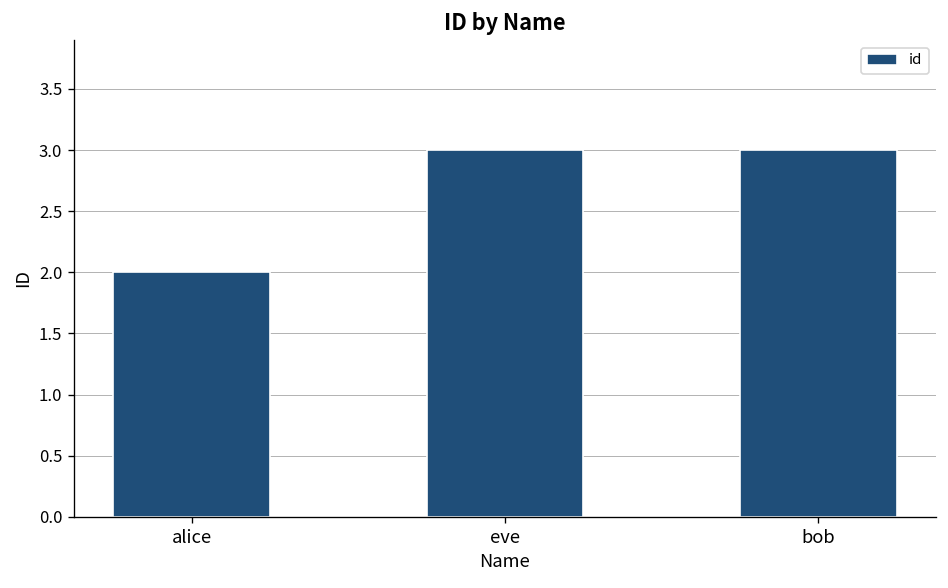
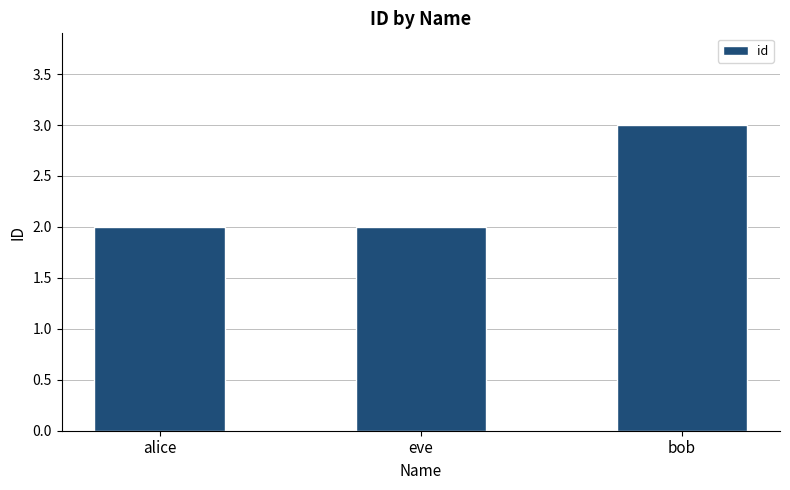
eve: 3 -> 2
